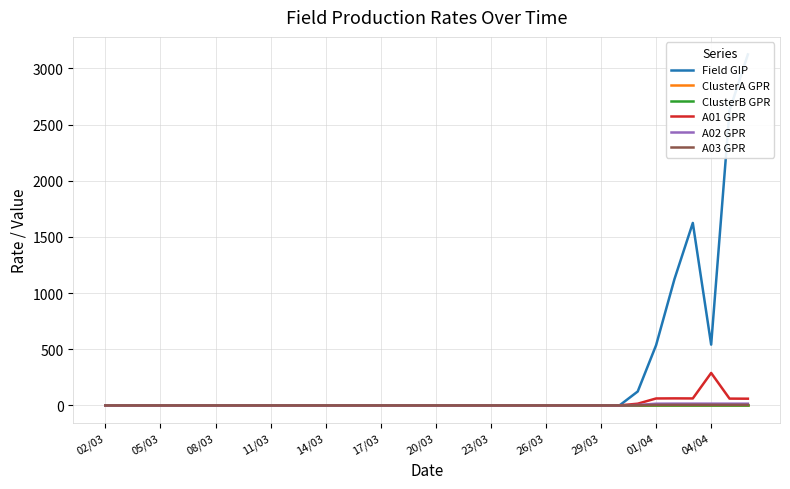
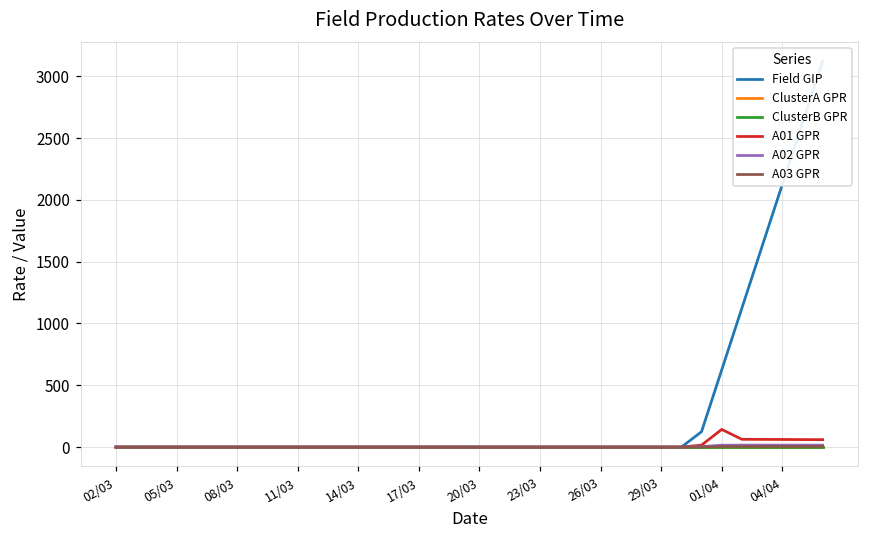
Field GIP, 01/04: 540 -> 620
A01 GPR, 01/04: 60 -> 140
Field GIP, 04/04: 540 -> 2120
A01 GPR, 04/04: 290 -> 60
